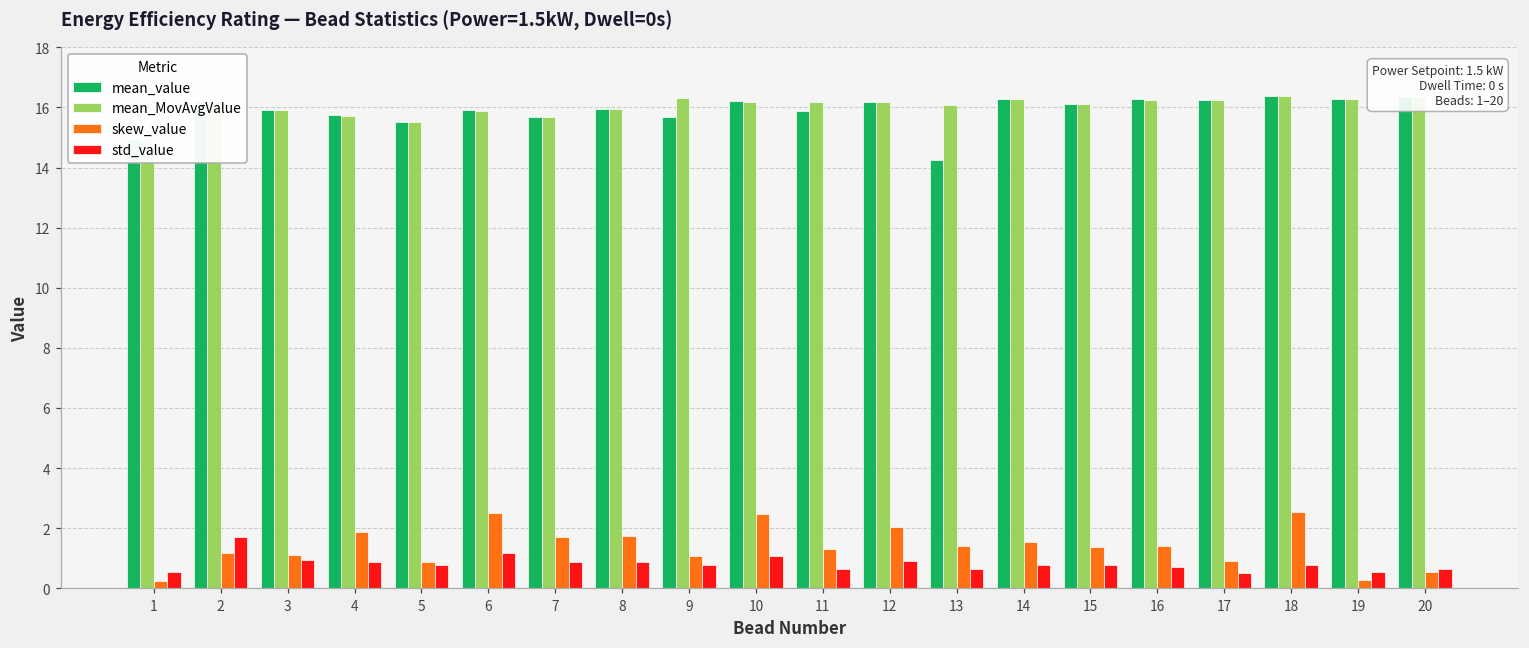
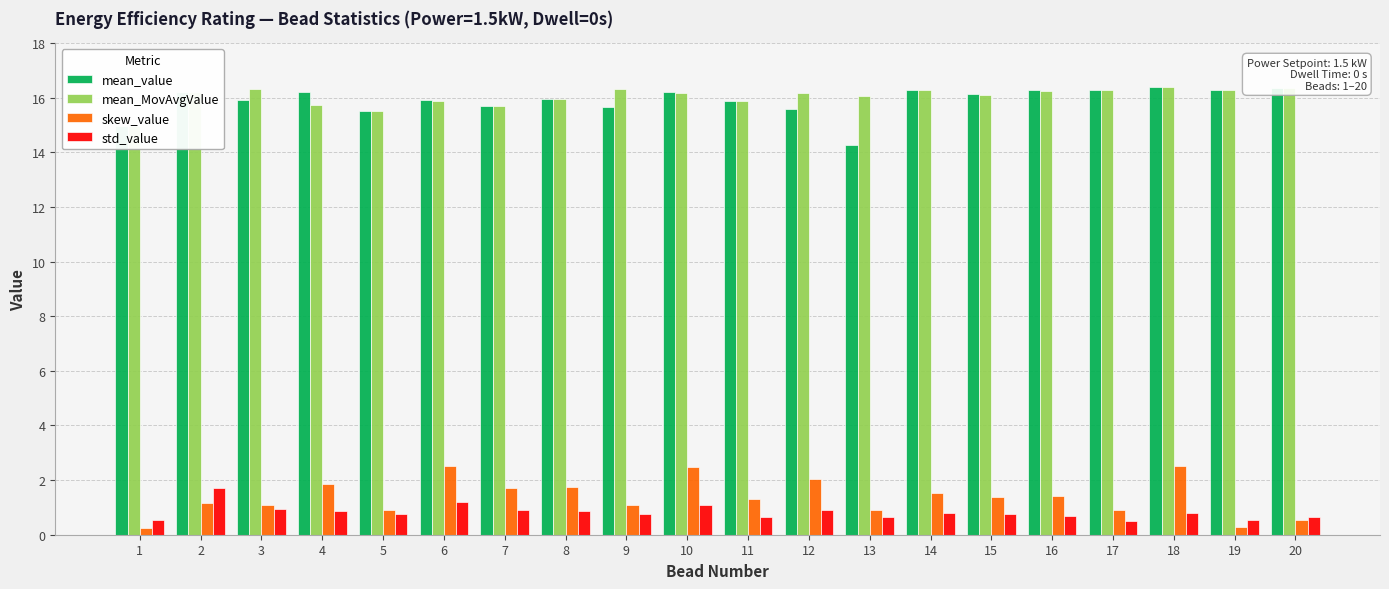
mean_MovAvgValue, 3: 15.9 -> 16.3
mean_value, 4: 15.7 -> 16.2
mean_MovAvgValue, 11: 16.2 -> 15.9
mean_value, 12: 16.2 -> 15.6
skew_value, 13: 1.4 -> 0.9
